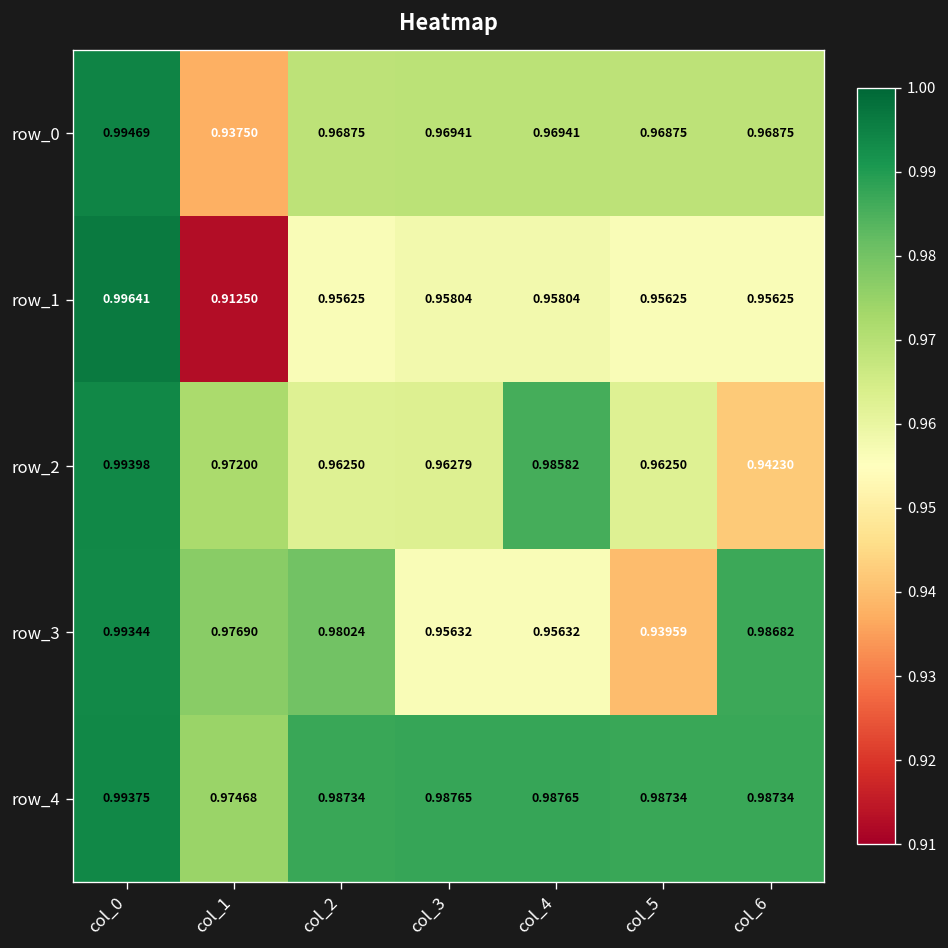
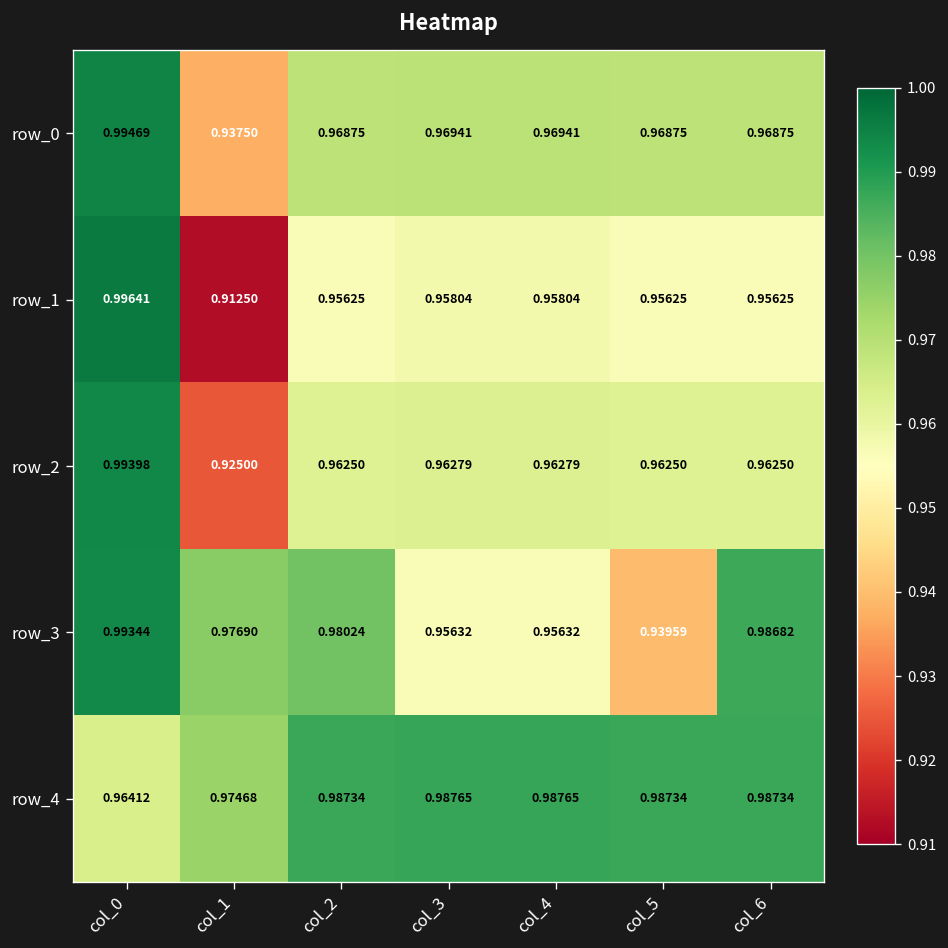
row_2, col_1: 0.97200 -> 0.92500
row_2, col_4: 0.98582 -> 0.96279
row_2, col_6: 0.94230 -> 0.96250
row_4, col_0: 0.99375 -> 0.96412
